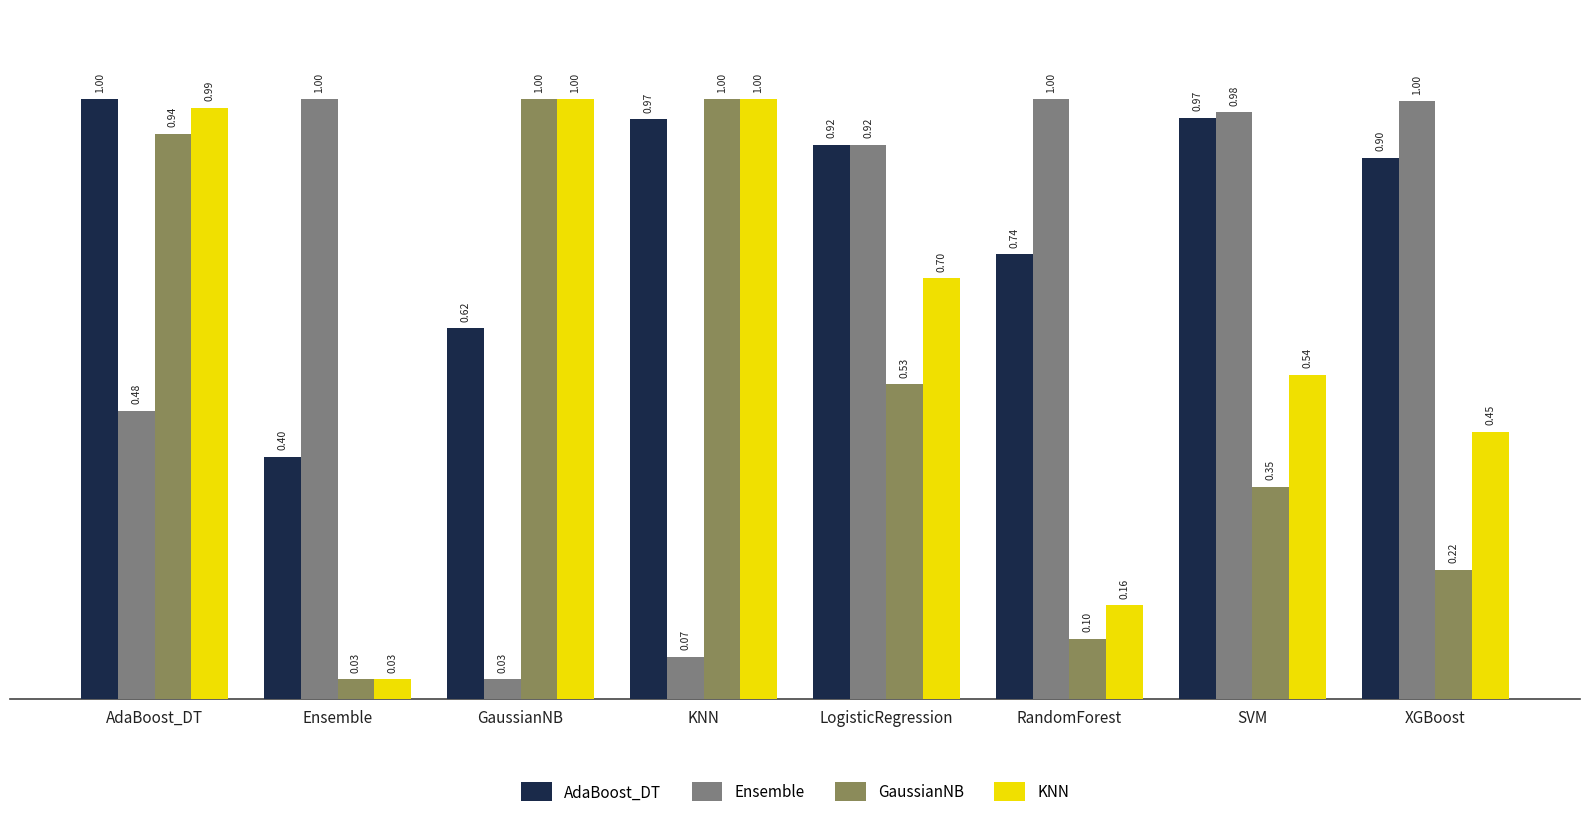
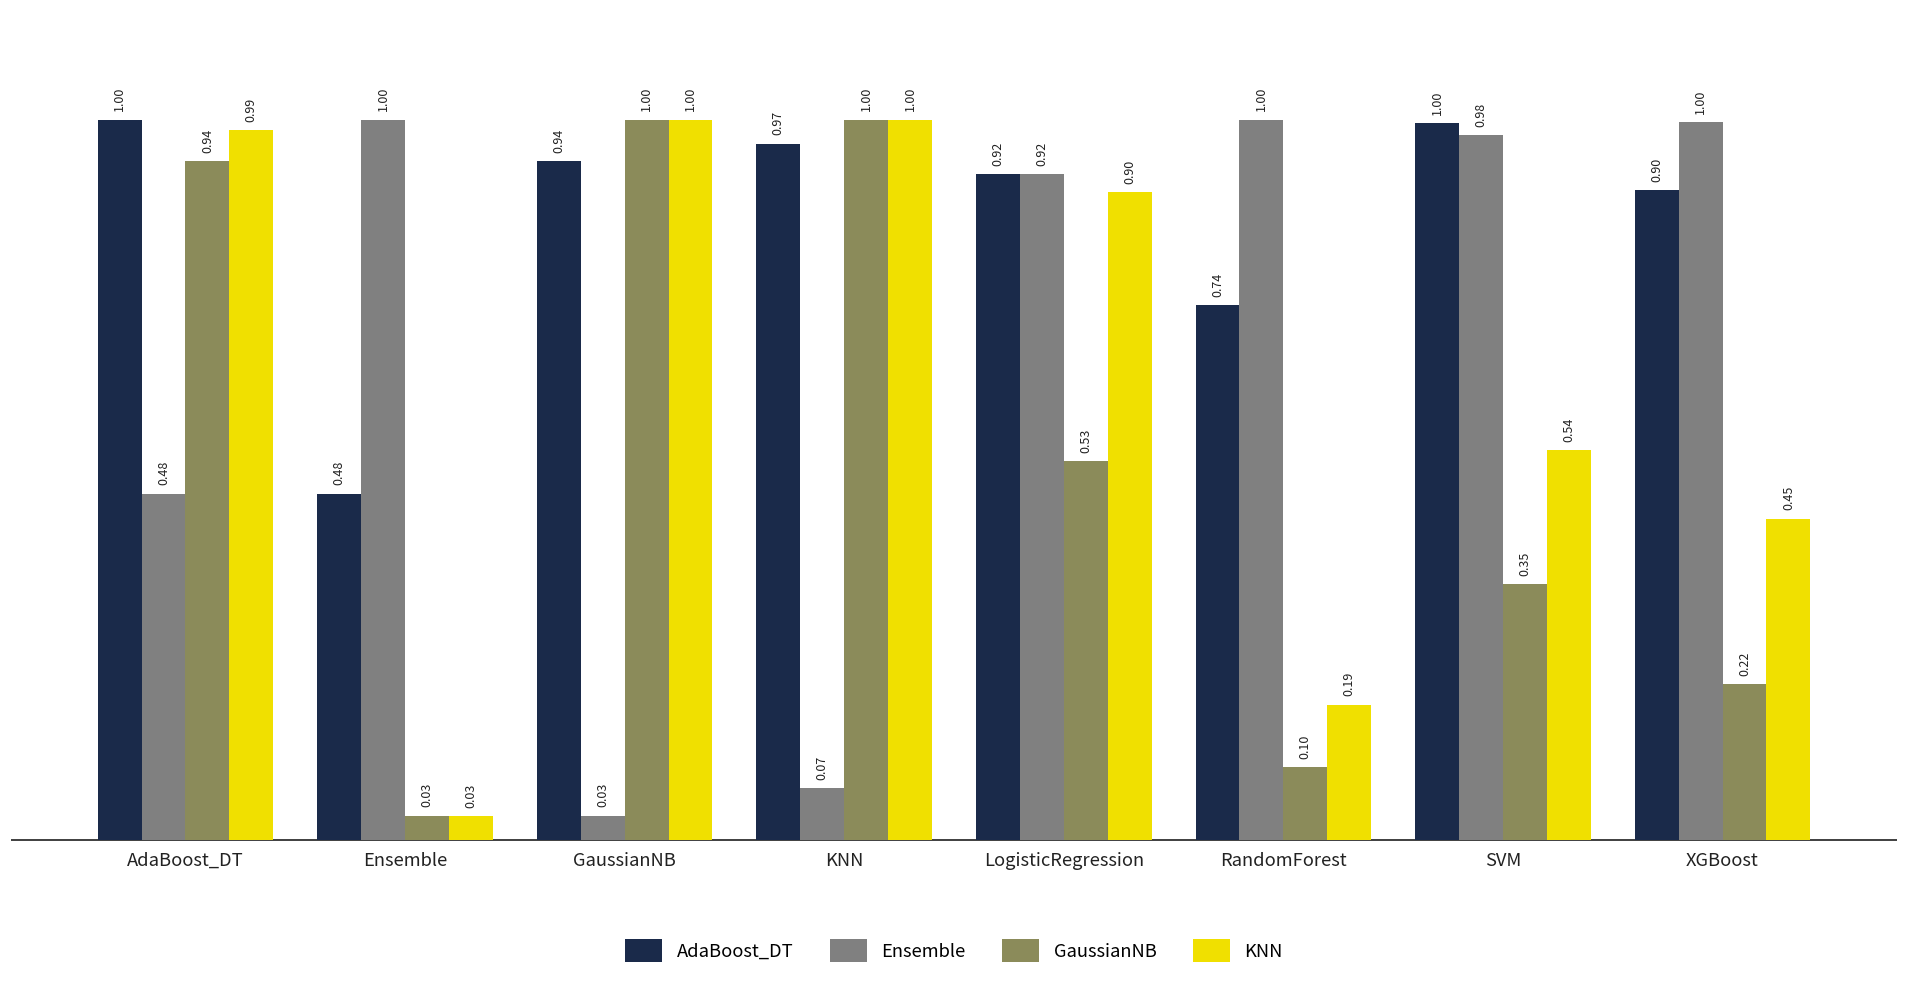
AdaBoost_DT, Ensemble: 0.40 -> 0.48
AdaBoost_DT, GaussianNB: 0.62 -> 0.94
KNN, LogisticRegression: 0.70 -> 0.90
KNN, RandomForest: 0.16 -> 0.19
AdaBoost_DT, SVM: 0.97 -> 1.00
